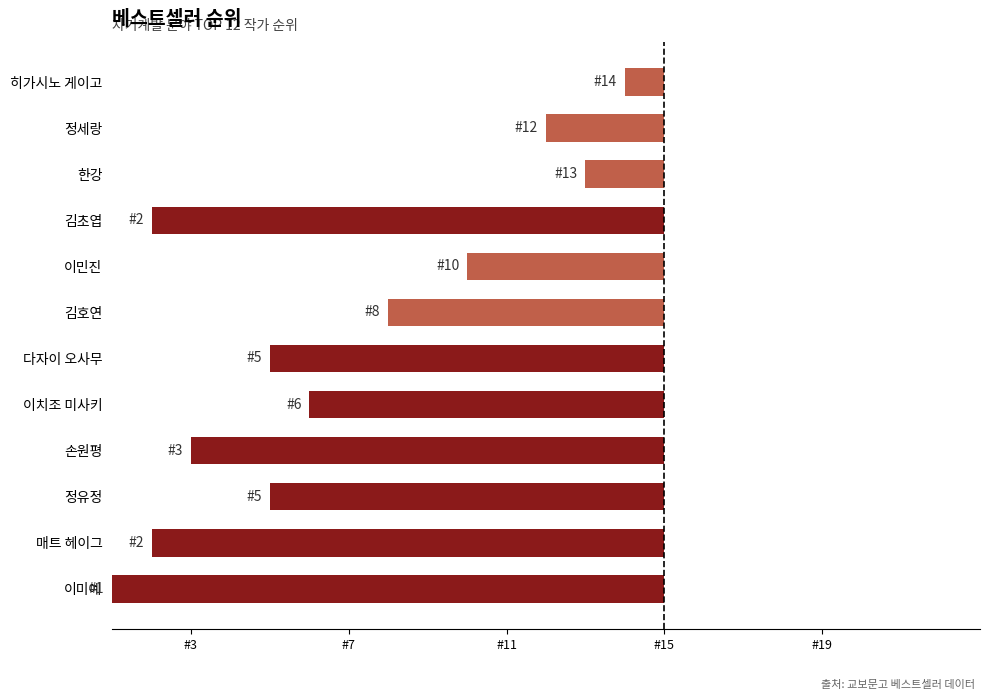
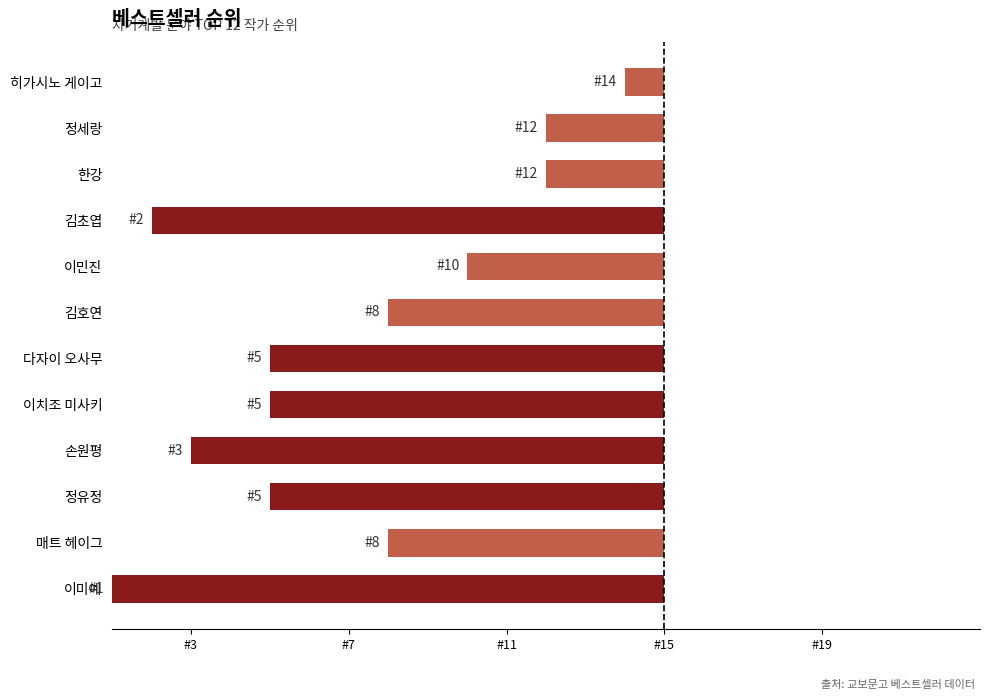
한강: 13 -> 12
이치조 미사키: 6 -> 5
매트 헤이그: 2 -> 8
